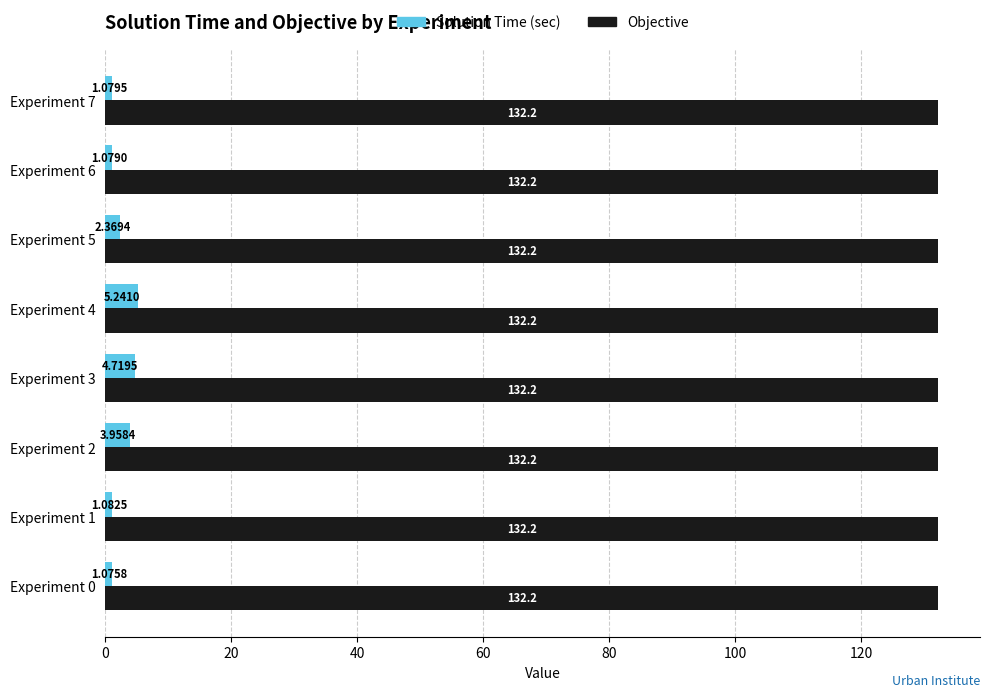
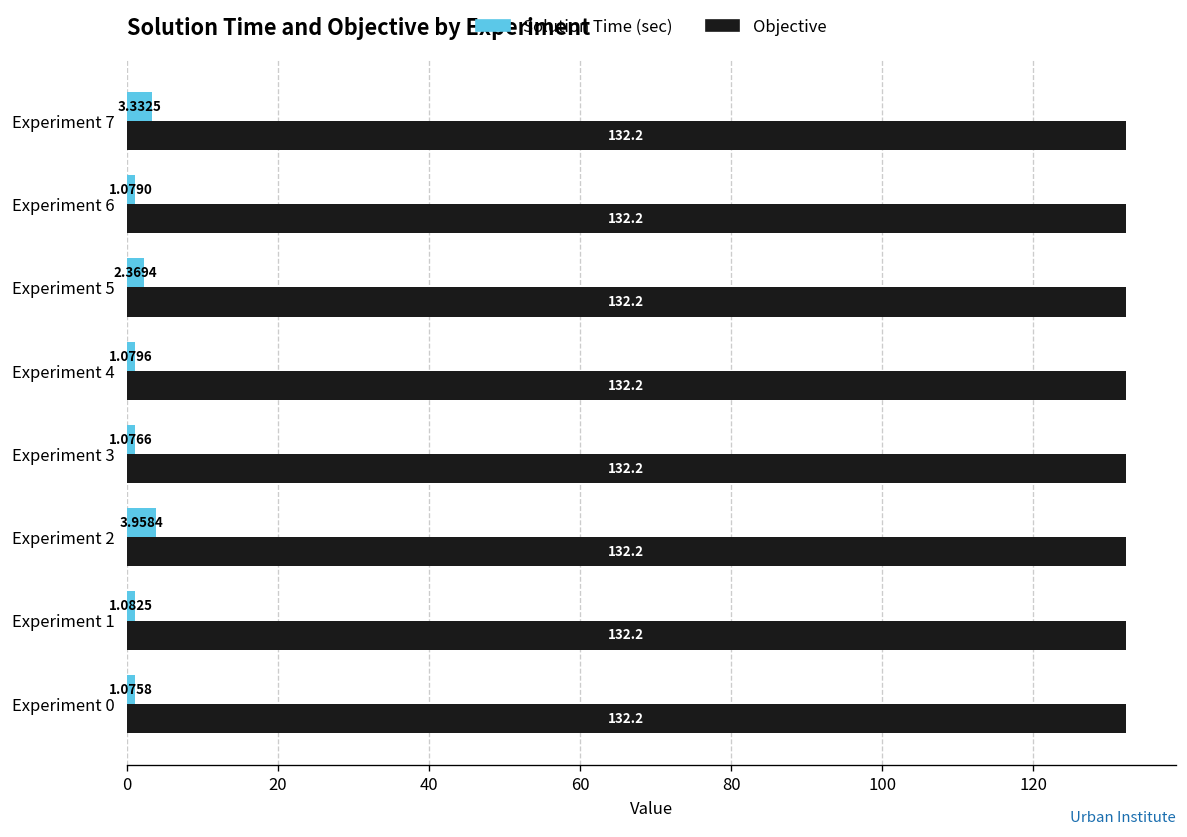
Solution Time (sec), Experiment 7: 1.0795 -> 3.3325
Solution Time (sec), Experiment 4: 5.2410 -> 1.0796
Solution Time (sec), Experiment 3: 4.7195 -> 1.0766
